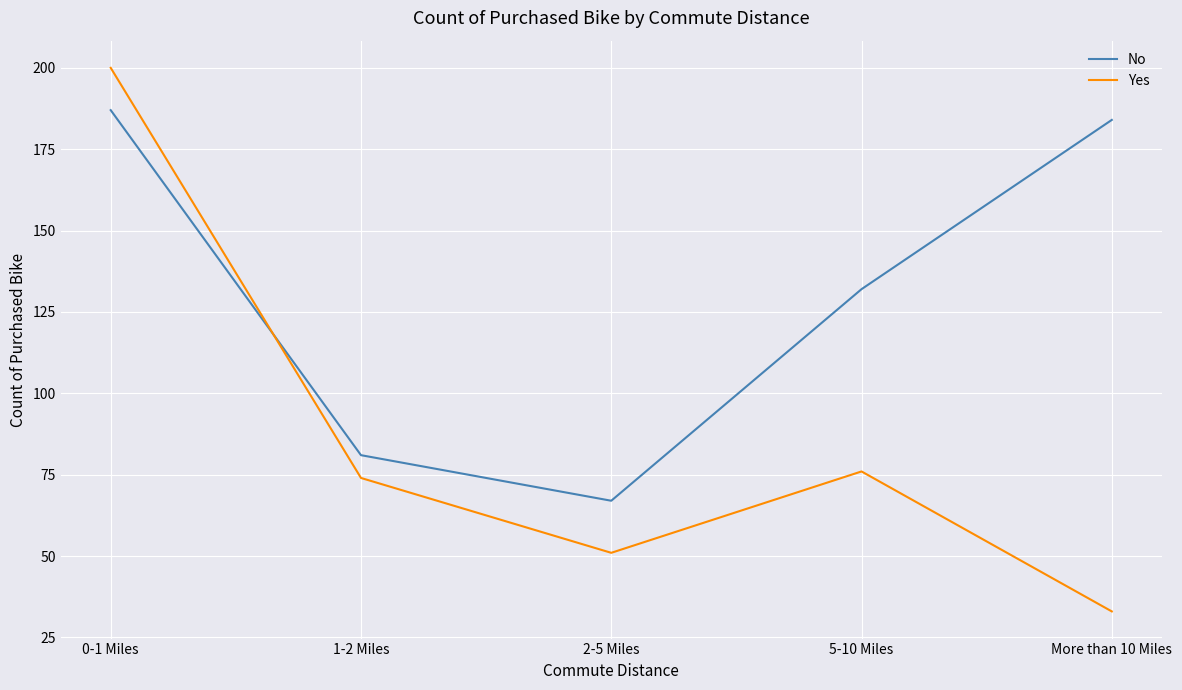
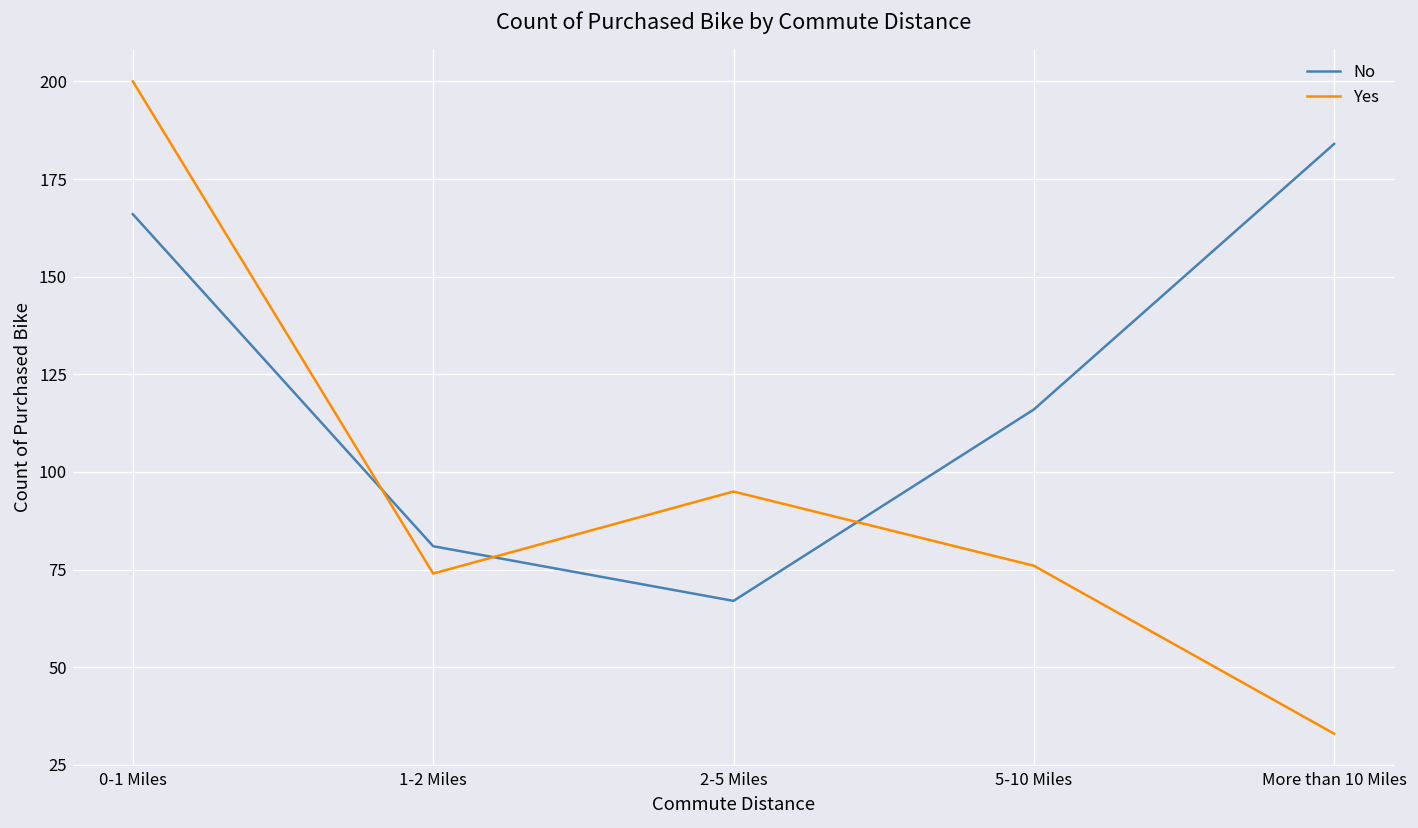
No, 0-1 Miles: 187 -> 166
Yes, 2-5 Miles: 51 -> 95
No, 5-10 Miles: 132 -> 116
